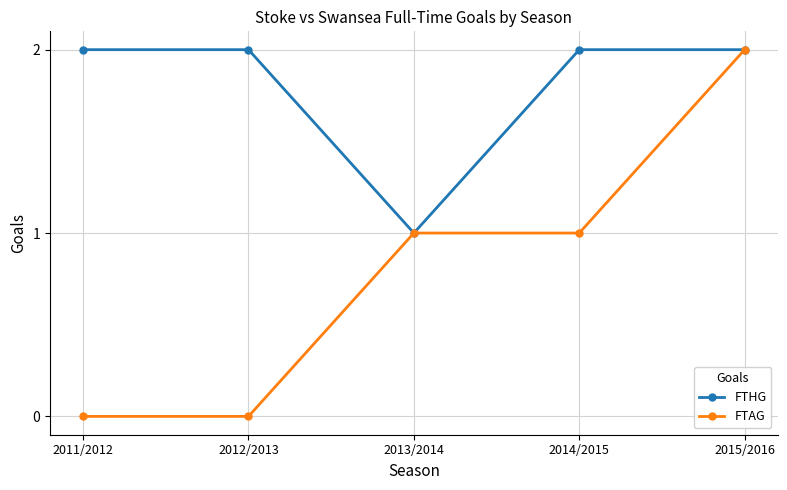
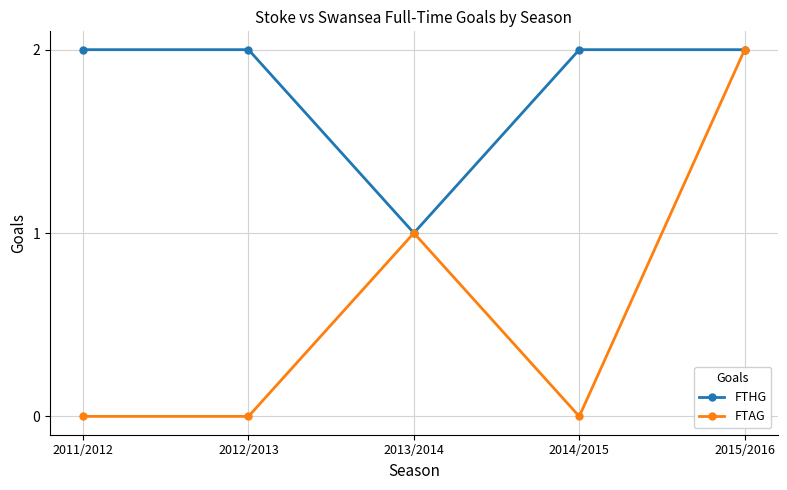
FTAG, 2014/2015: 1 -> 0
